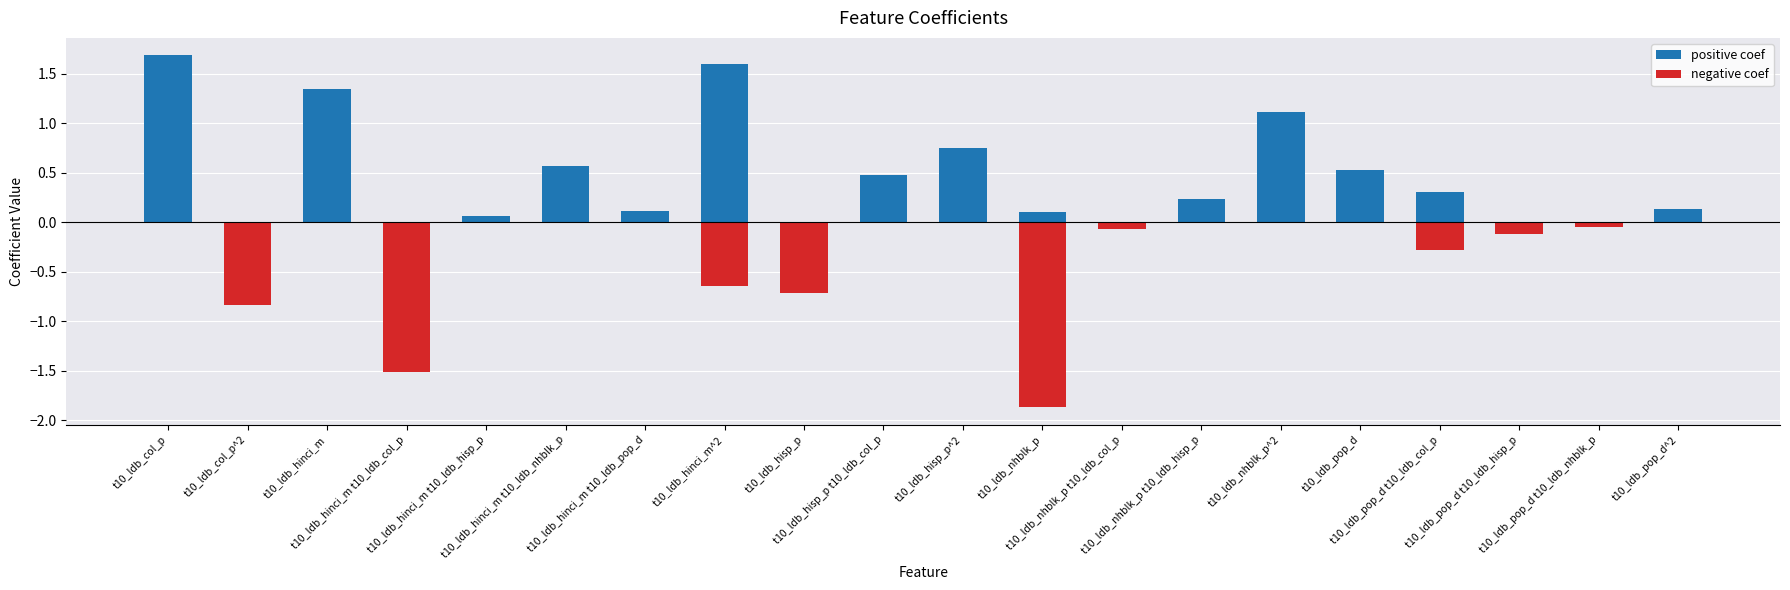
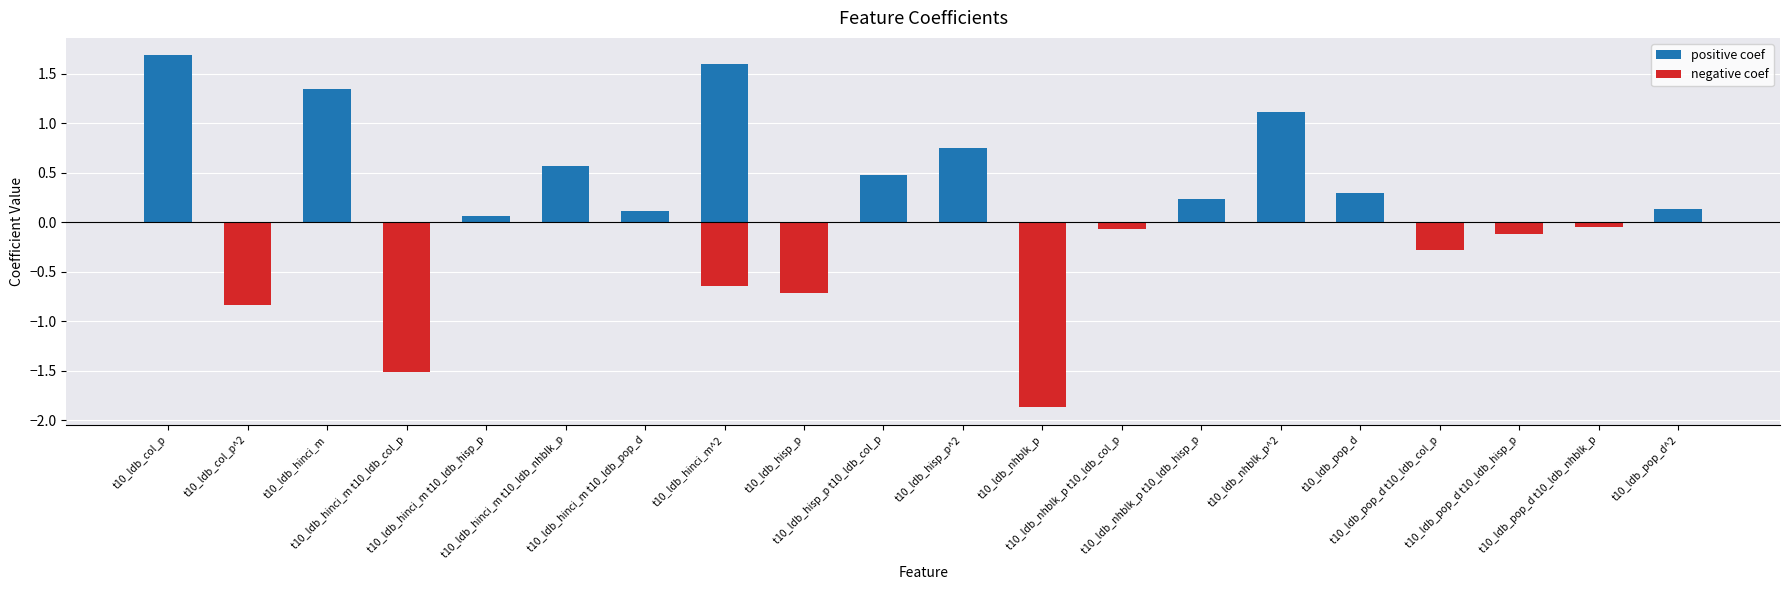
positive coef, t10_ldb_nhblk_p: 0.1 -> 0.0
positive coef, t10_ldb_pop_d: 0.5 -> 0.3
positive coef, t10_ldb_pop_d t10_ldb_col_p: 0.3 -> 0.0
